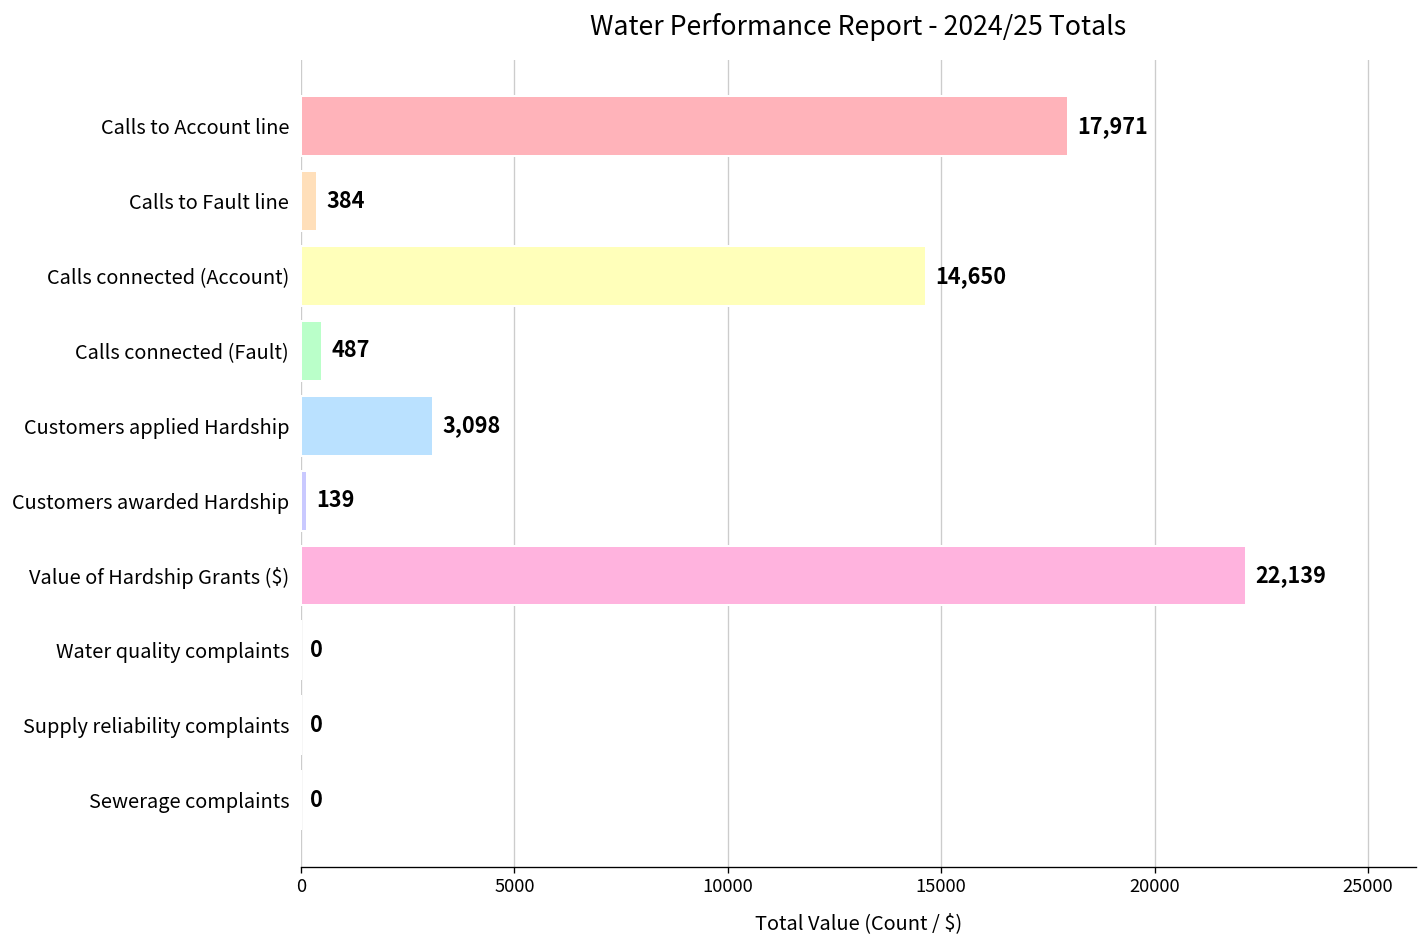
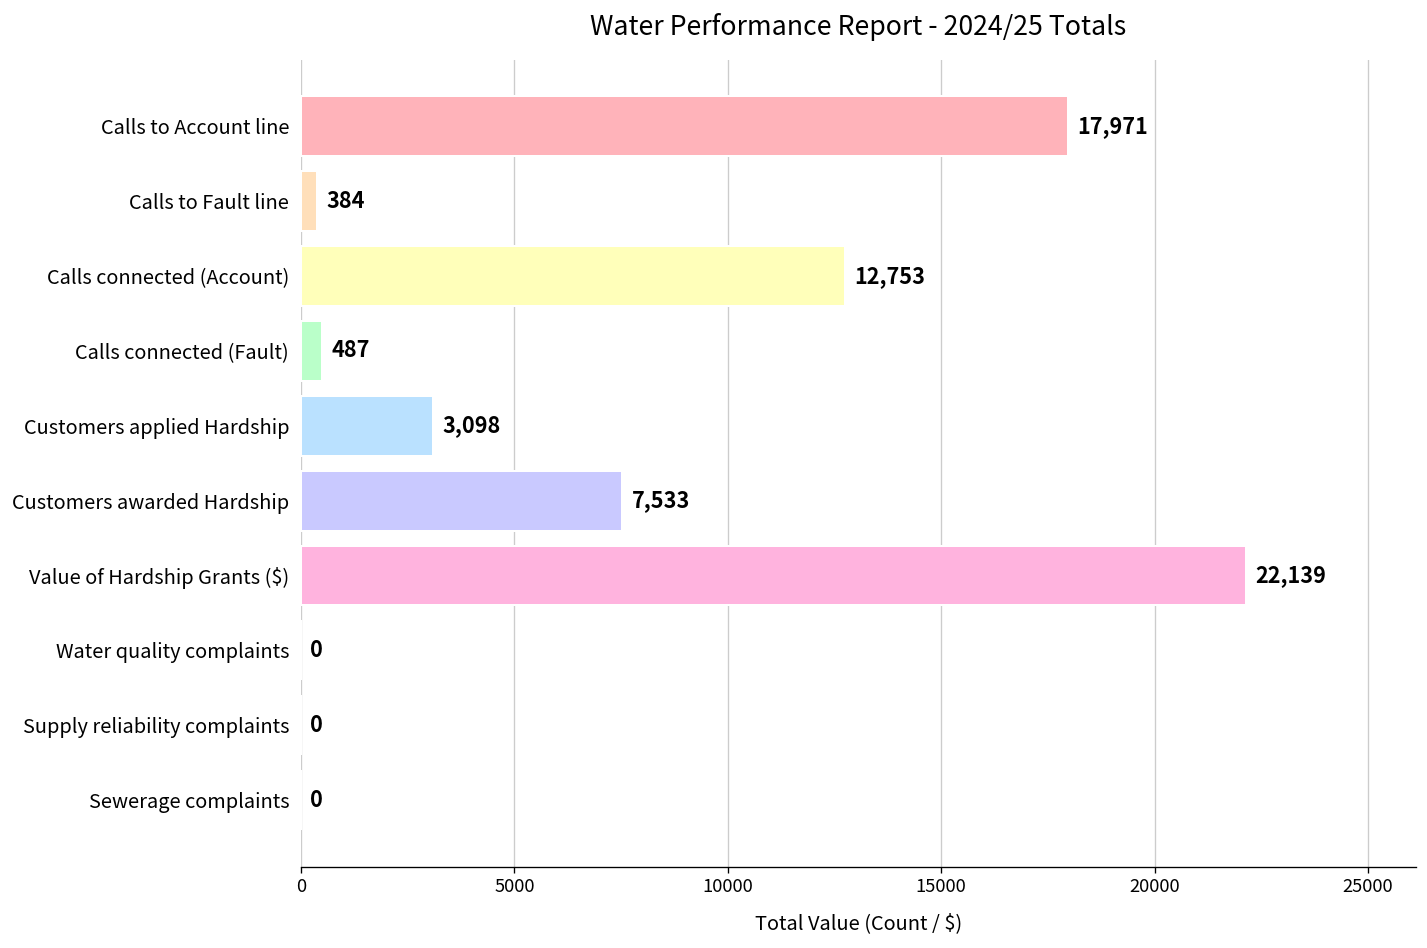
Calls connected (Account): 14,650 -> 12,753
Customers awarded Hardship: 139 -> 7,533
